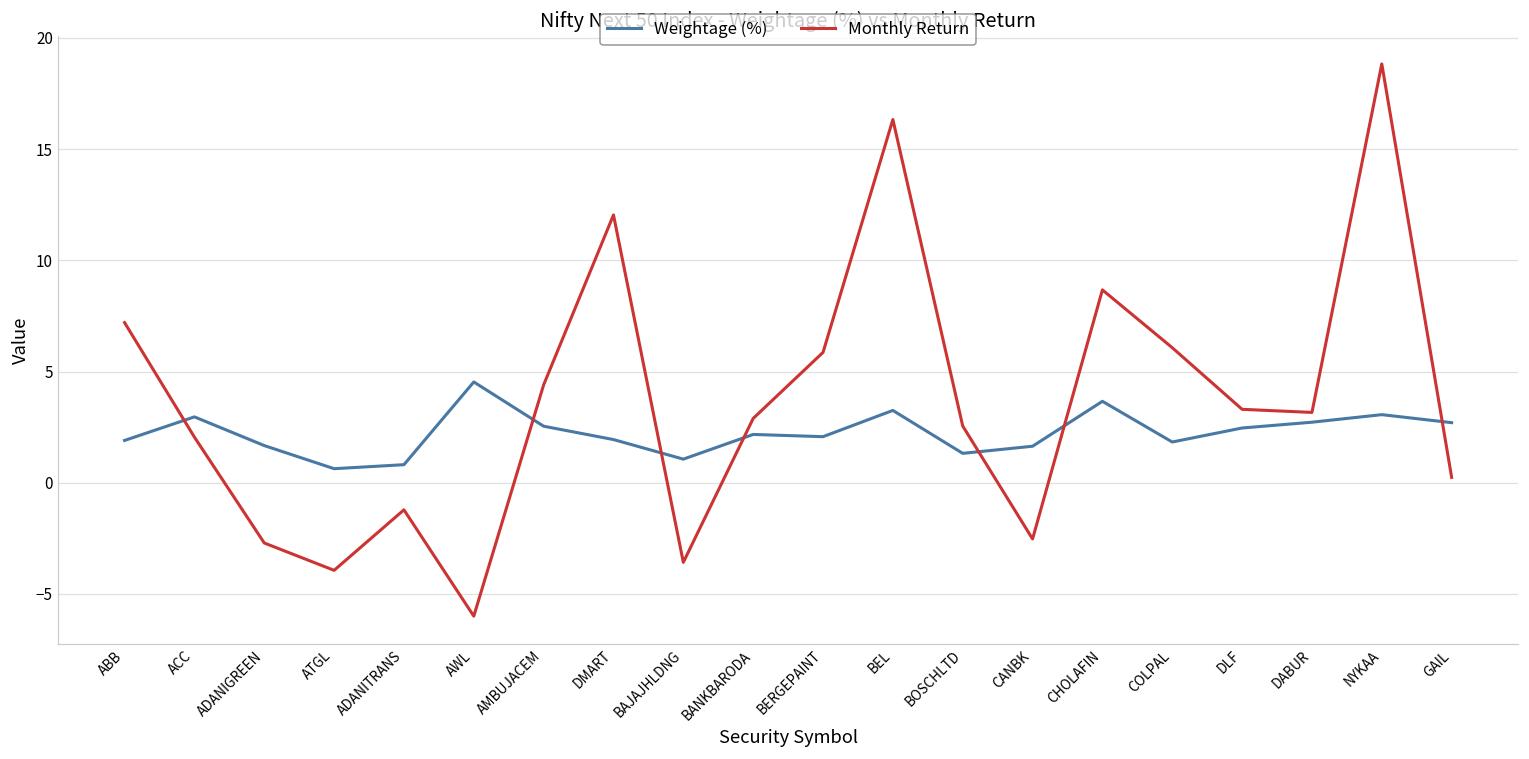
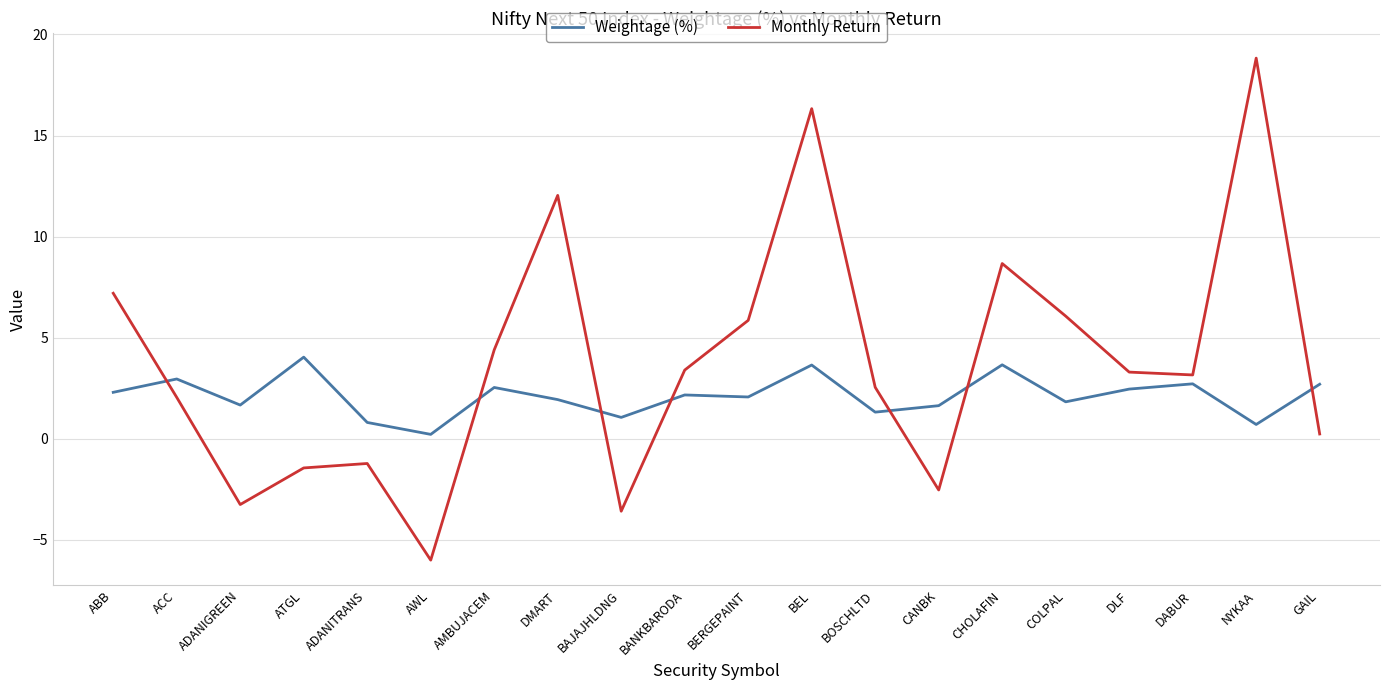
Weightage (%), ABB: 1.9 -> 2.3
Monthly Return, ADANIGREEN: -2.7 -> -3.3
Weightage (%), ATGL: 0.6 -> 4.0
Monthly Return, ATGL: -3.9 -> -1.4
Weightage (%), AWL: 4.5 -> 0.2
Monthly Return, BANKBARODA: 2.9 -> 3.4
Weightage (%), BEL: 3.3 -> 3.7
Weightage (%), NYKAA: 3.1 -> 0.7
